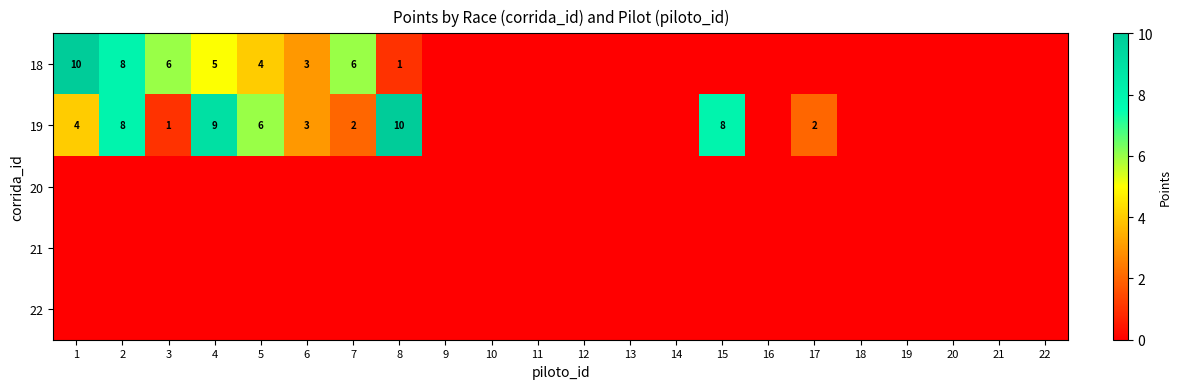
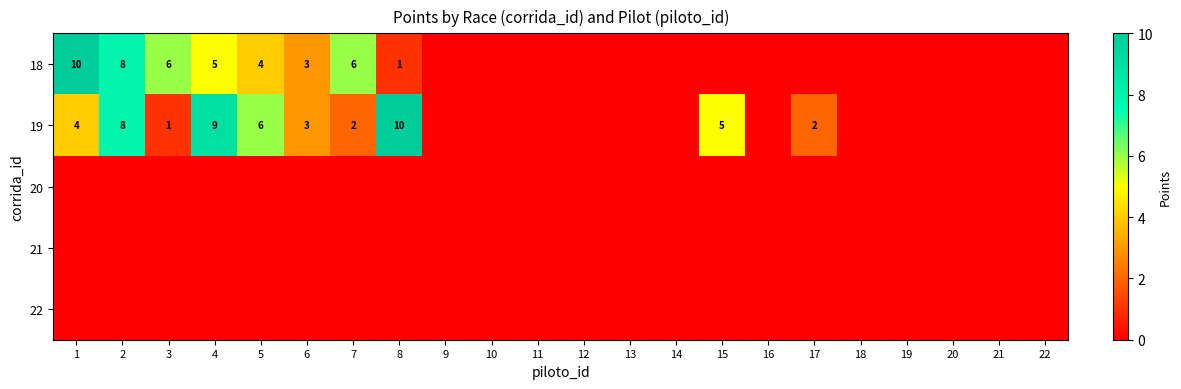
19, 15: 8 -> 5
